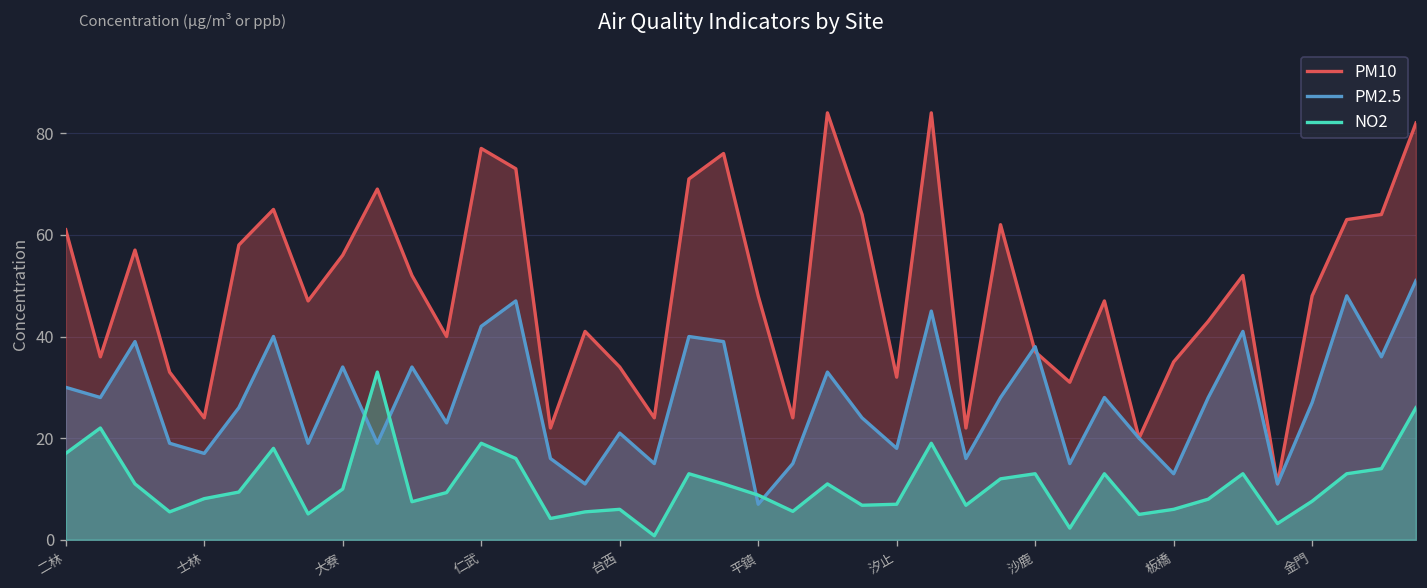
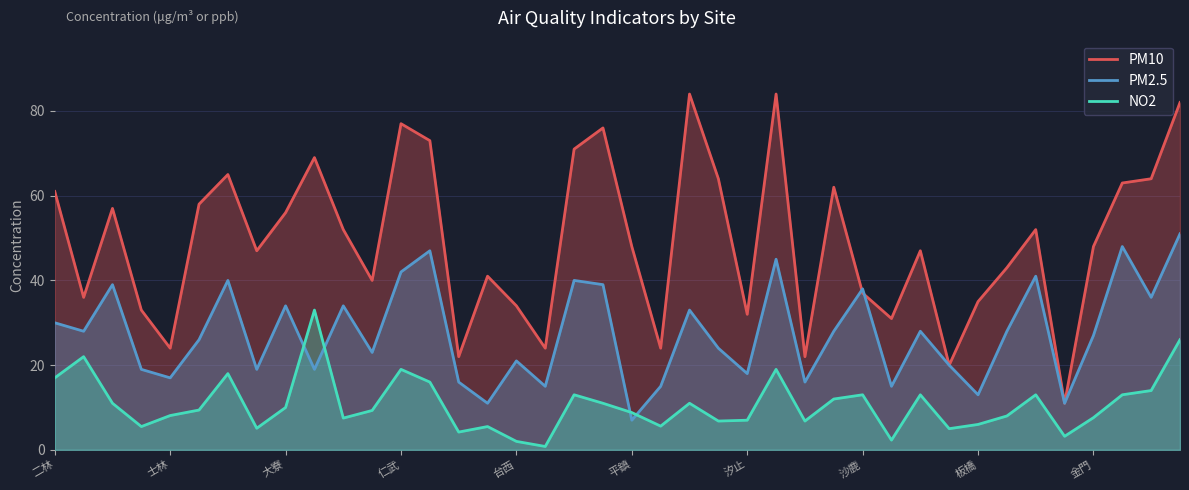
NO2, 台西: 6 -> 2
